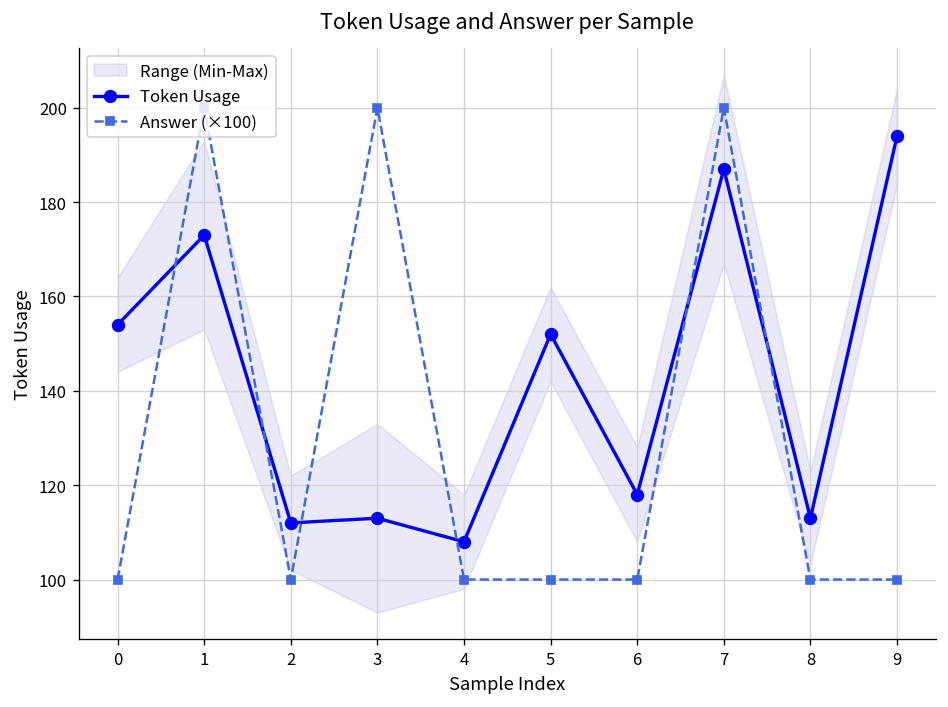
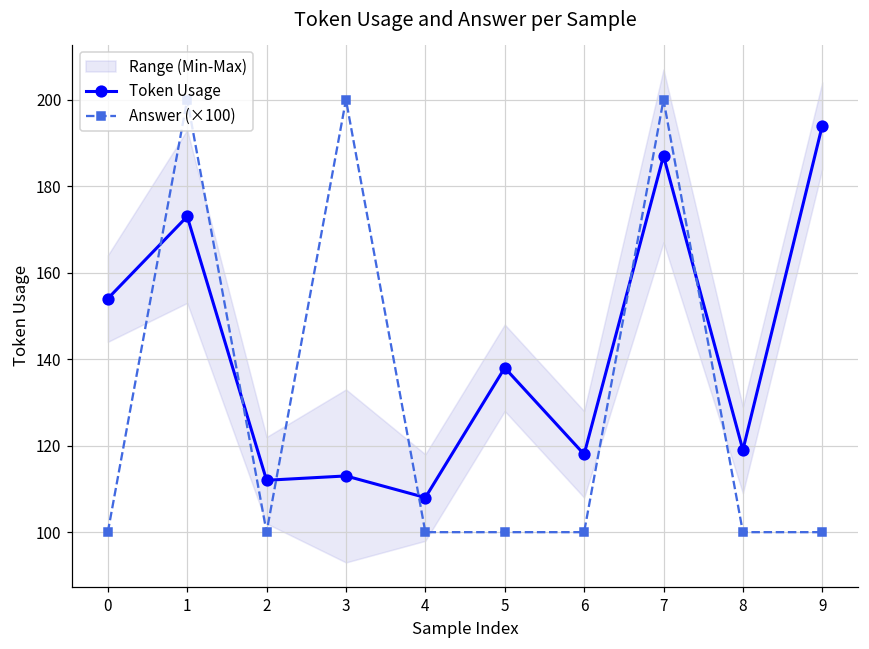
Token Usage, 5: 152 -> 138
Token Usage, 8: 113 -> 119
